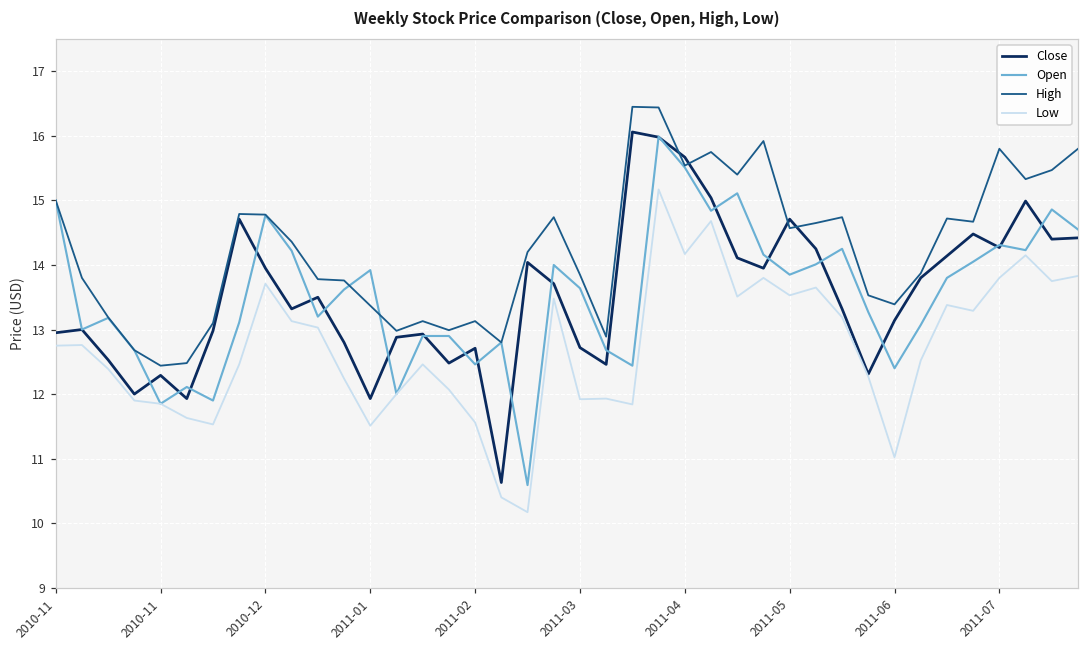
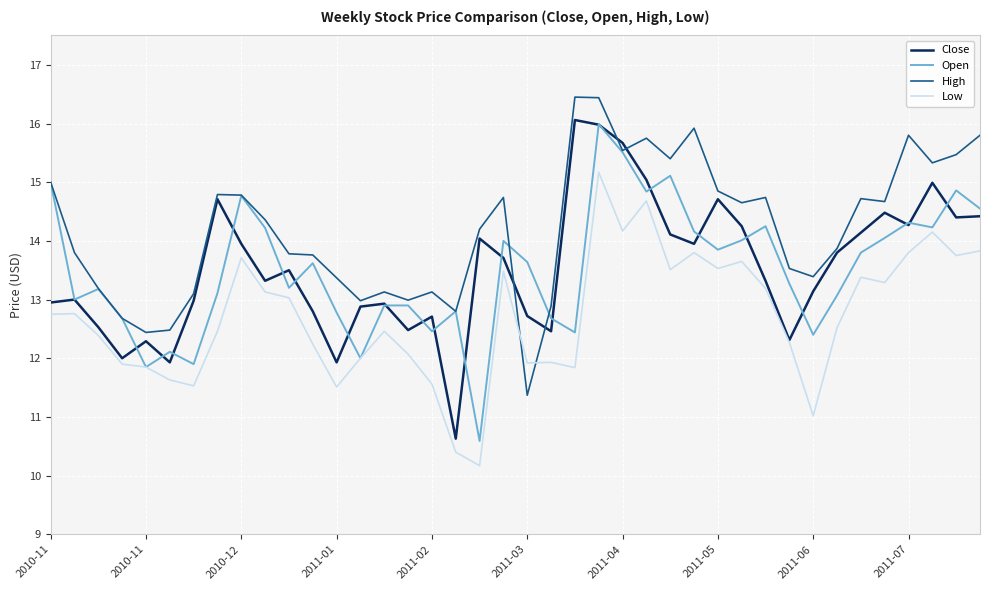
Open, 2011-01: 13.9 -> 12.8
High, 2011-03: 13.9 -> 11.4
High, 2011-05: 14.6 -> 14.9
